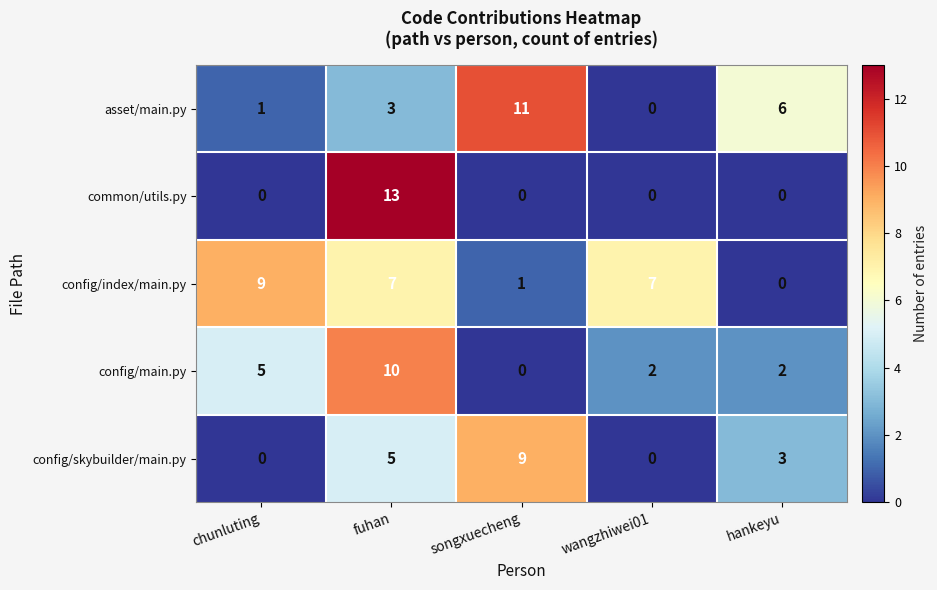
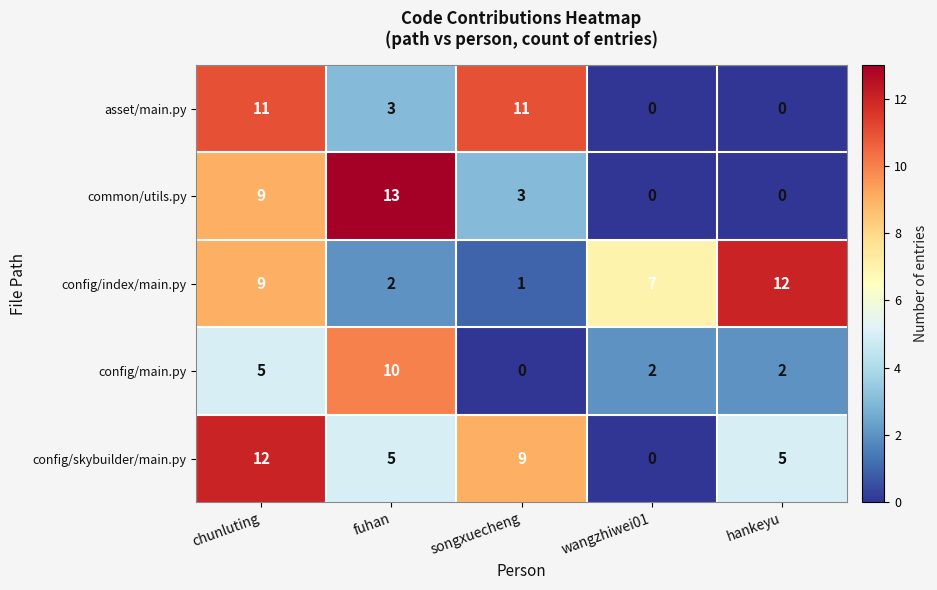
asset/main.py, chunluting: 1 -> 11
asset/main.py, hankeyu: 6 -> 0
common/utils.py, chunluting: 0 -> 9
common/utils.py, songxuecheng: 0 -> 3
config/index/main.py, fuhan: 7 -> 2
config/index/main.py, hankeyu: 0 -> 12
config/skybuilder/main.py, chunluting: 0 -> 12
config/skybuilder/main.py, hankeyu: 3 -> 5
